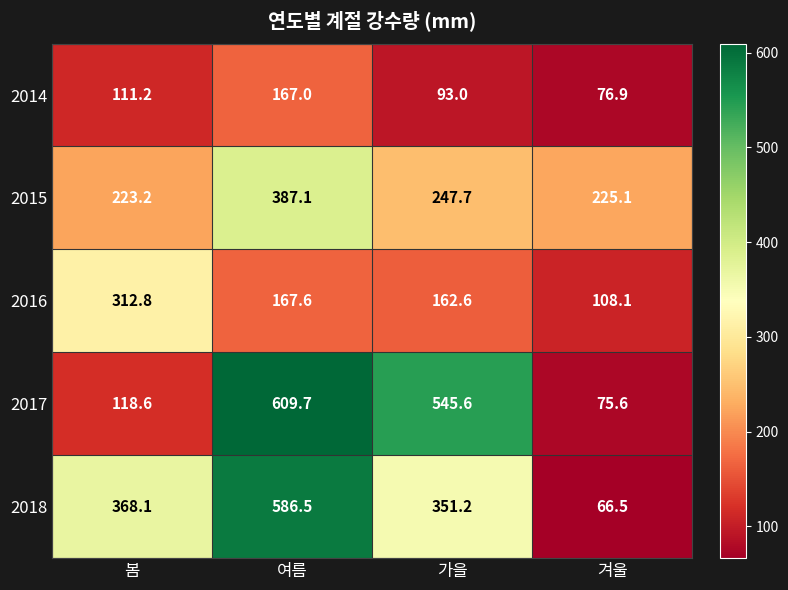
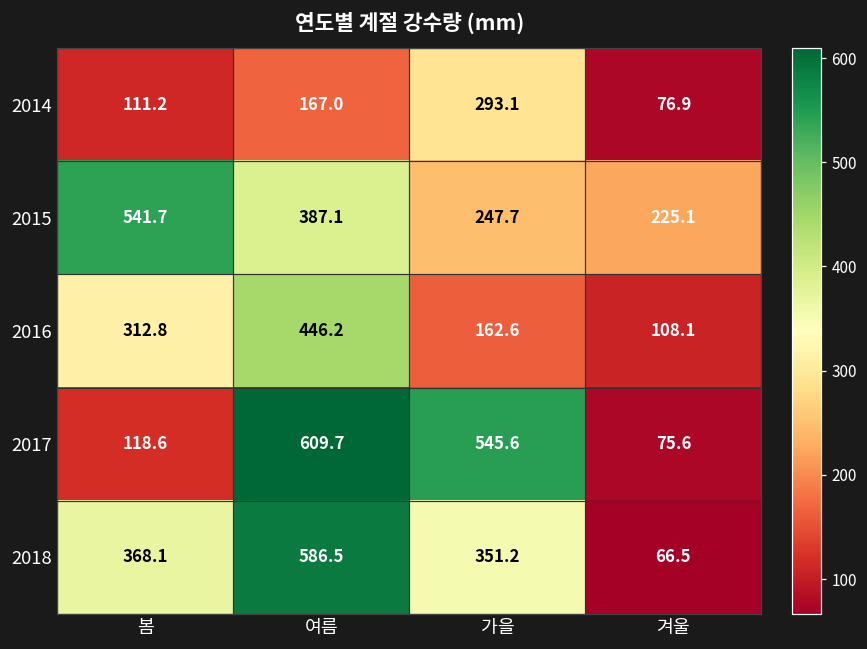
2014, 가을: 93.0 -> 293.1
2015, 봄: 223.2 -> 541.7
2016, 여름: 167.6 -> 446.2
